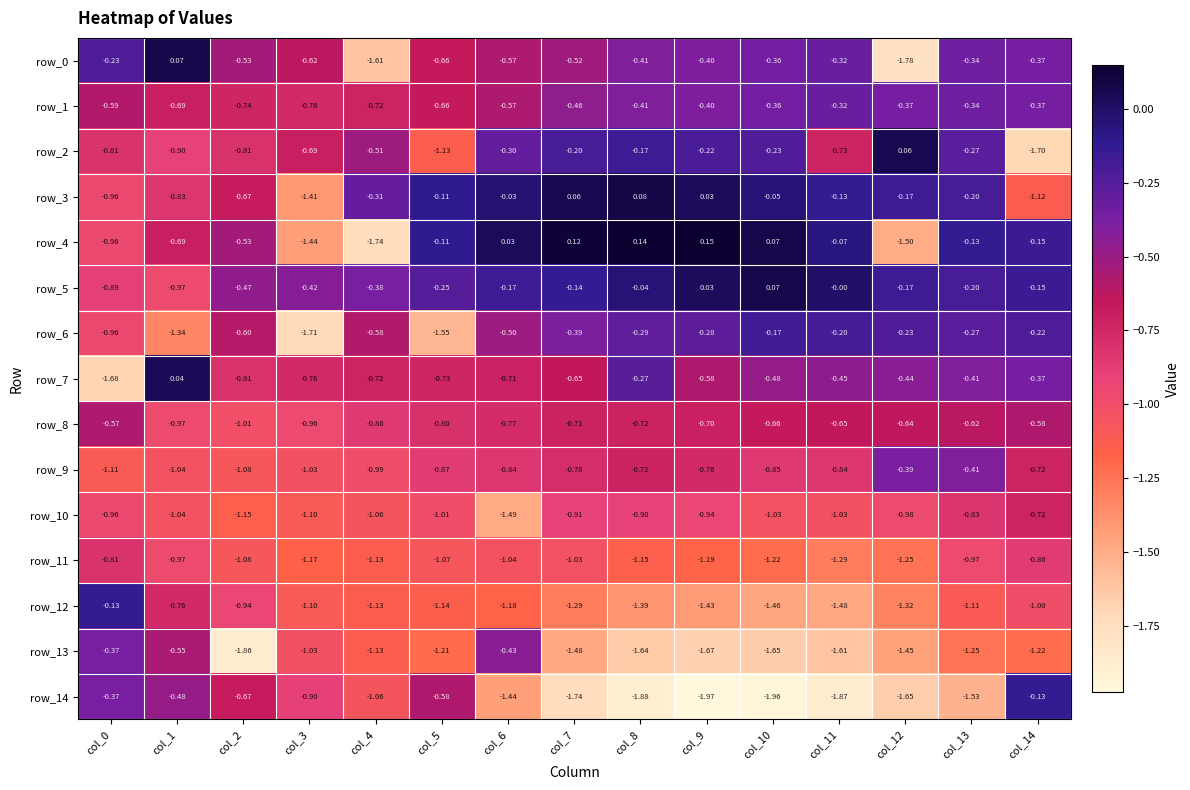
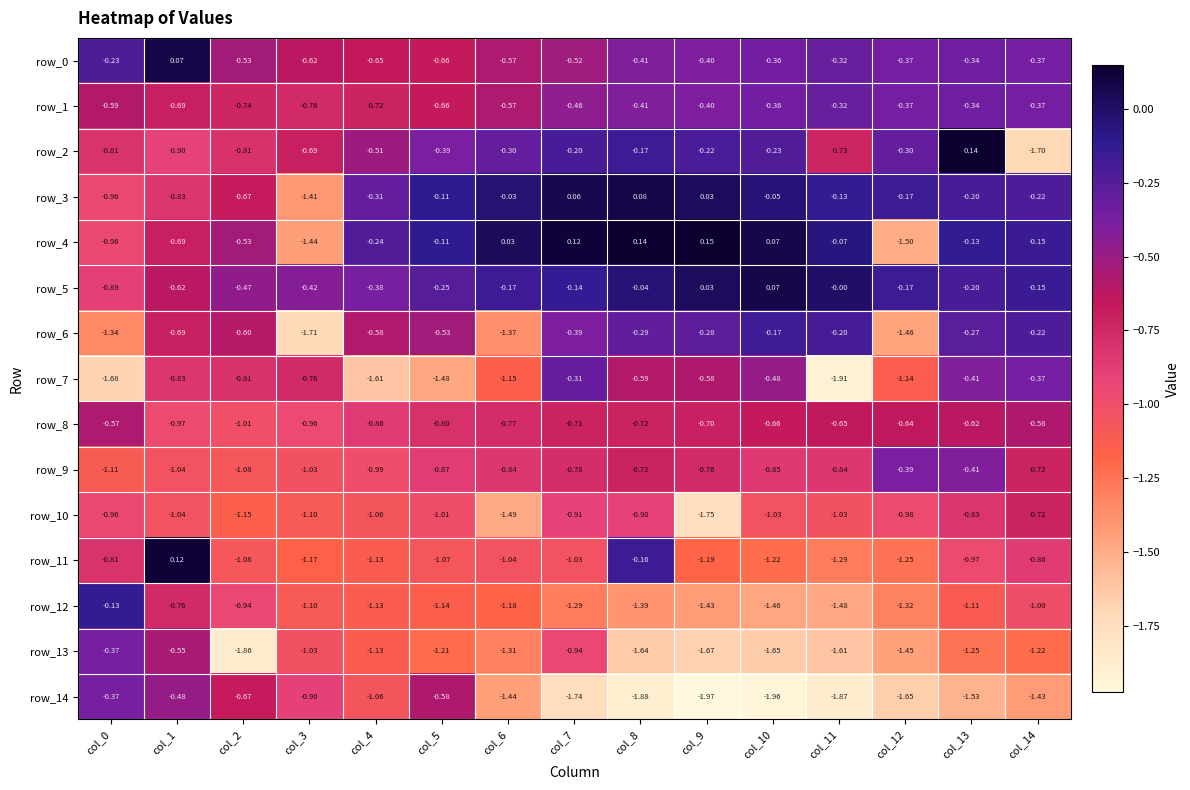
row_0, col_4: -1.61 -> -0.65
row_0, col_12: -1.78 -> -0.37
row_2, col_5: -1.13 -> -0.39
row_2, col_12: 0.06 -> -0.30
row_2, col_13: -0.27 -> 0.14
row_3, col_14: -1.12 -> -0.22
row_4, col_4: -1.74 -> -0.24
row_5, col_1: -0.97 -> -0.62
row_6, col_0: -0.96 -> -1.34
row_6, col_1: -1.34 -> -0.69
row_6, col_5: -1.55 -> -0.53
row_6, col_6: -0.50 -> -1.37
row_6, col_12: -0.23 -> -1.46
row_7, col_1: 0.04 -> -0.83
row_7, col_4: -0.72 -> -1.61
row_7, col_5: -0.73 -> -1.48
row_7, col_6: -0.71 -> -1.15
row_7, col_7: -0.65 -> -0.31
row_7, col_8: -0.27 -> -0.59
row_7, col_11: -0.45 -> -1.91
row_7, col_12: -0.44 -> -1.14
row_10, col_9: -0.94 -> -1.75
row_11, col_1: -0.97 -> 0.12
row_11, col_8: -1.15 -> -0.16
row_13, col_6: -0.43 -> -1.31
row_13, col_7: -1.48 -> -0.94
row_14, col_14: -0.13 -> -1.43
